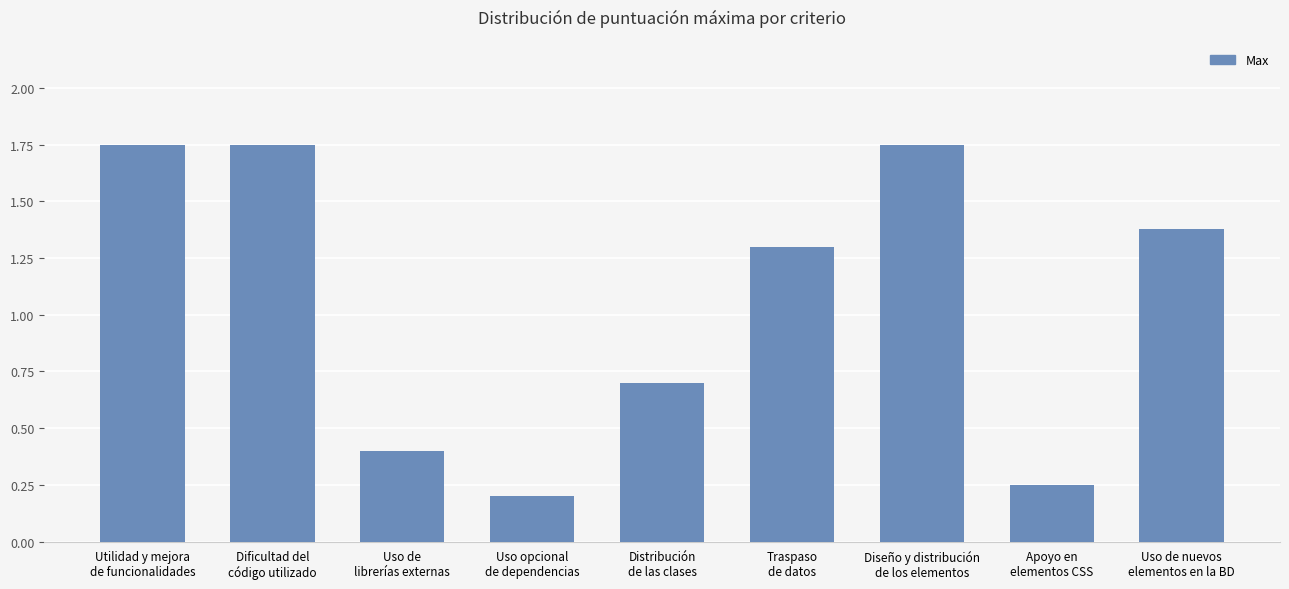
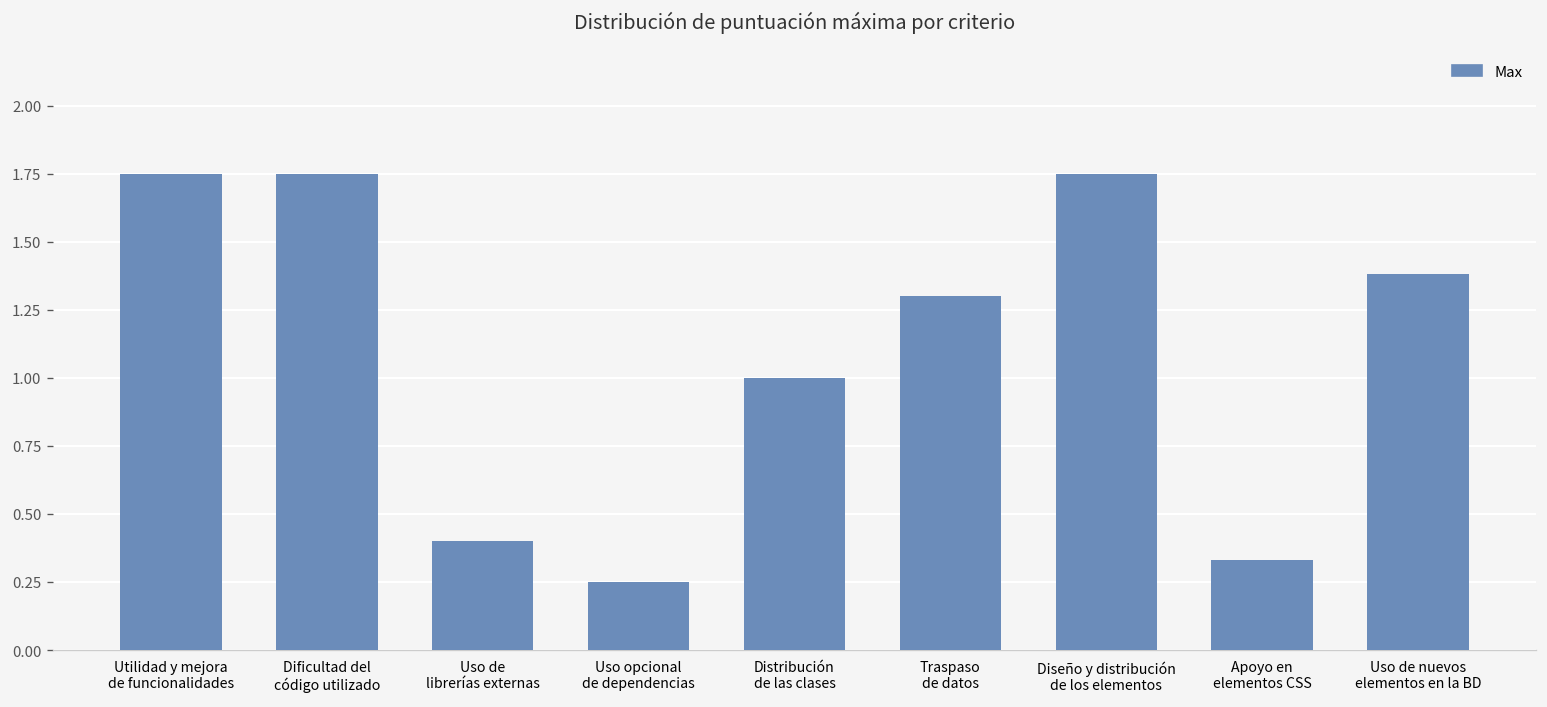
Uso opcional de dependencias: 0.20 -> 0.25
Distribución de las clases: 0.7 -> 1.0
Apoyo en elementos CSS: 0.25 -> 0.33
